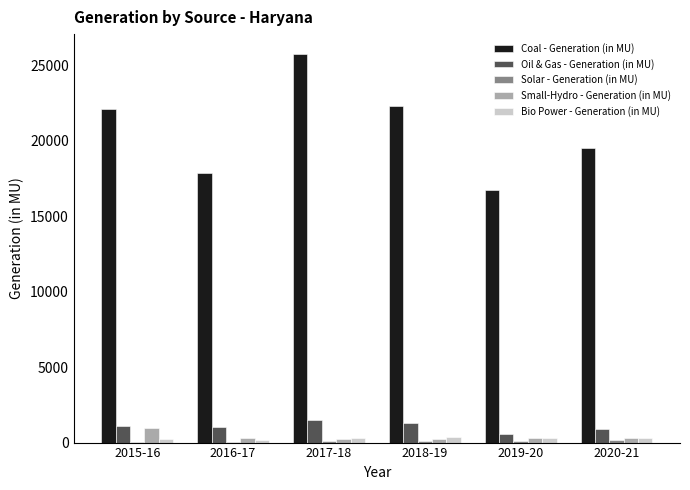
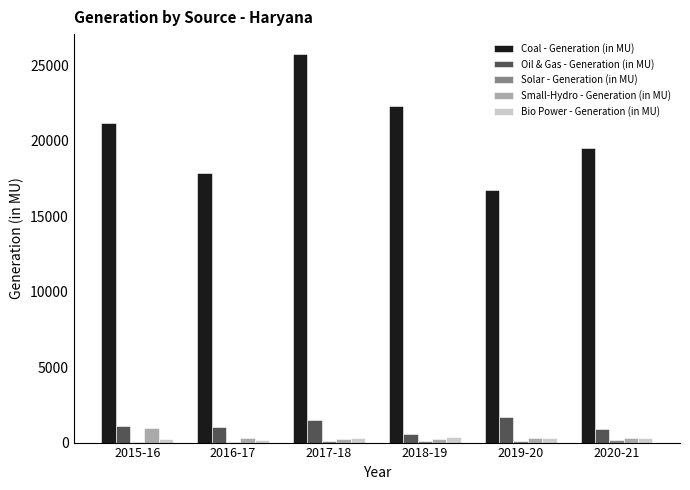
Coal - Generation (in MU), 2015-16: 22100 -> 21100
Oil & Gas - Generation (in MU), 2018-19: 1300 -> 600
Oil & Gas - Generation (in MU), 2019-20: 600 -> 1700
